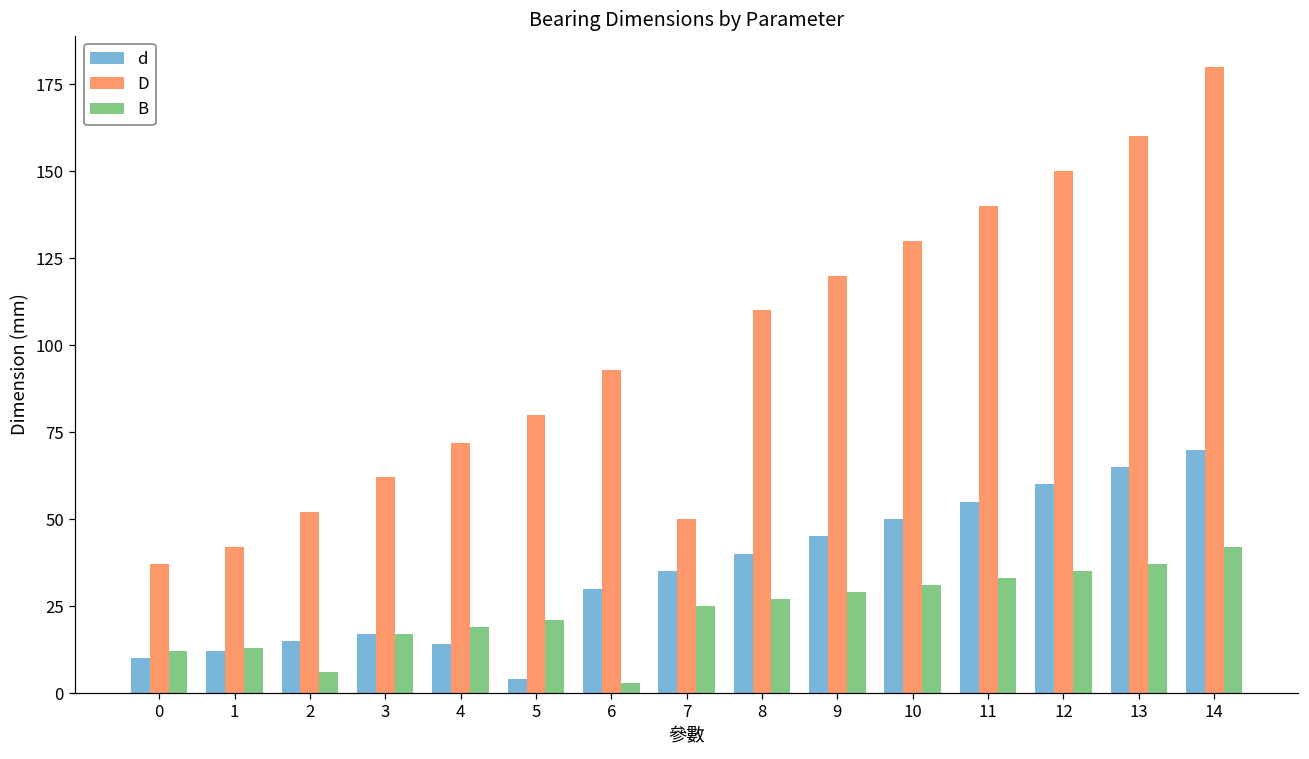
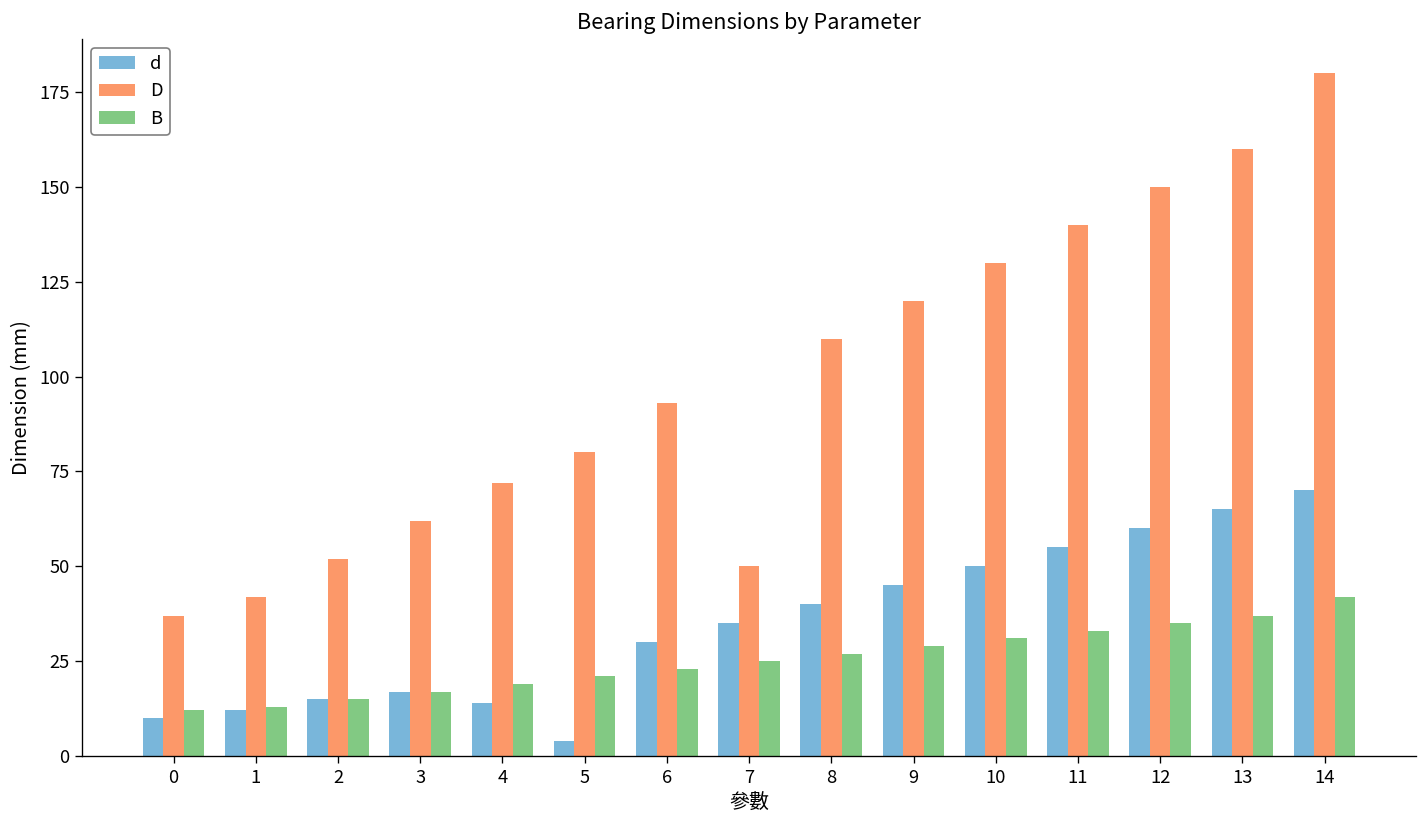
B, 2: 6 -> 15
B, 6: 3 -> 23
